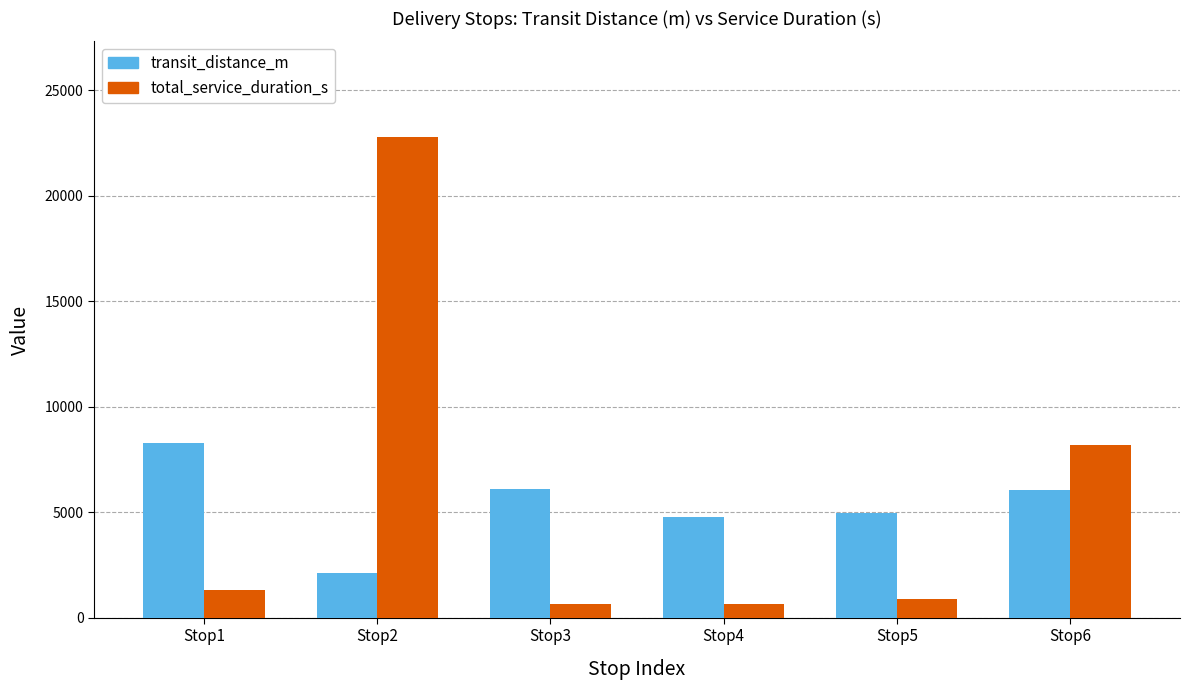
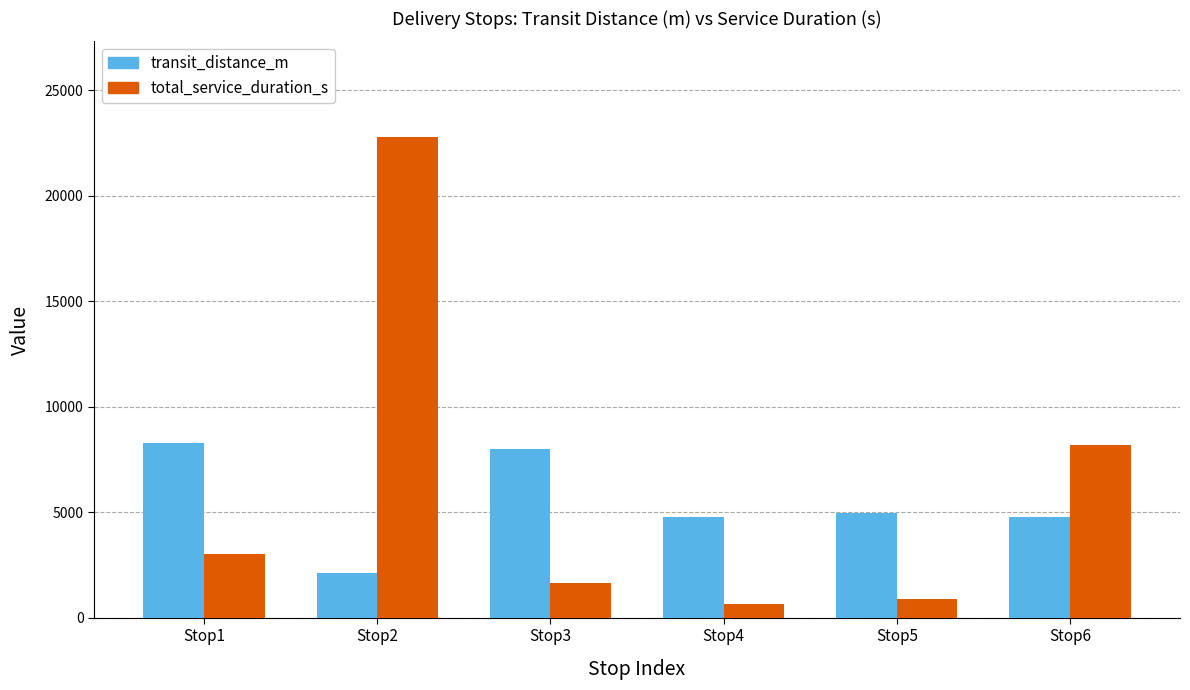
total_service_duration_s, Stop1: 1300 -> 3000
transit_distance_m, Stop3: 6100 -> 8000
total_service_duration_s, Stop3: 600 -> 1600
transit_distance_m, Stop6: 6000 -> 4800
